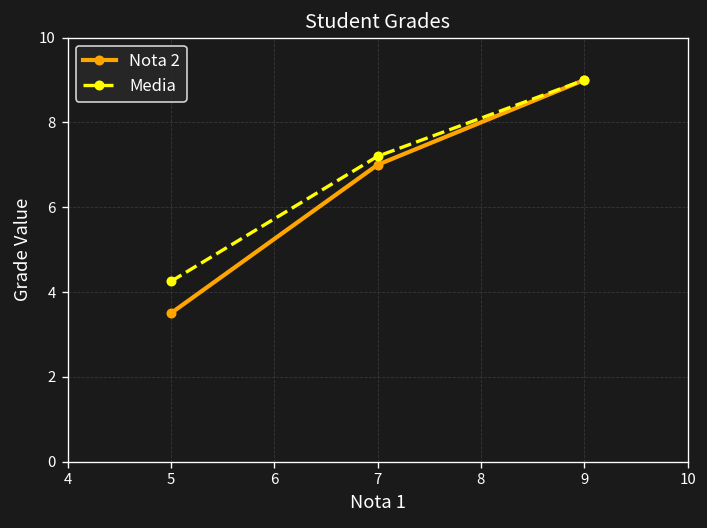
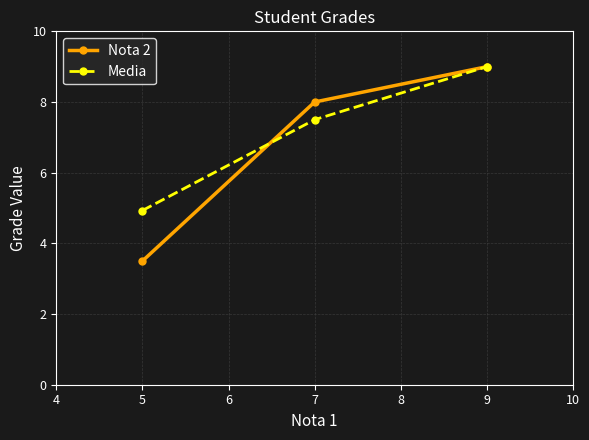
Media, 5: 4.3 -> 4.9
Nota 2, 7: 7 -> 8
Media, 7: 7.2 -> 7.5
